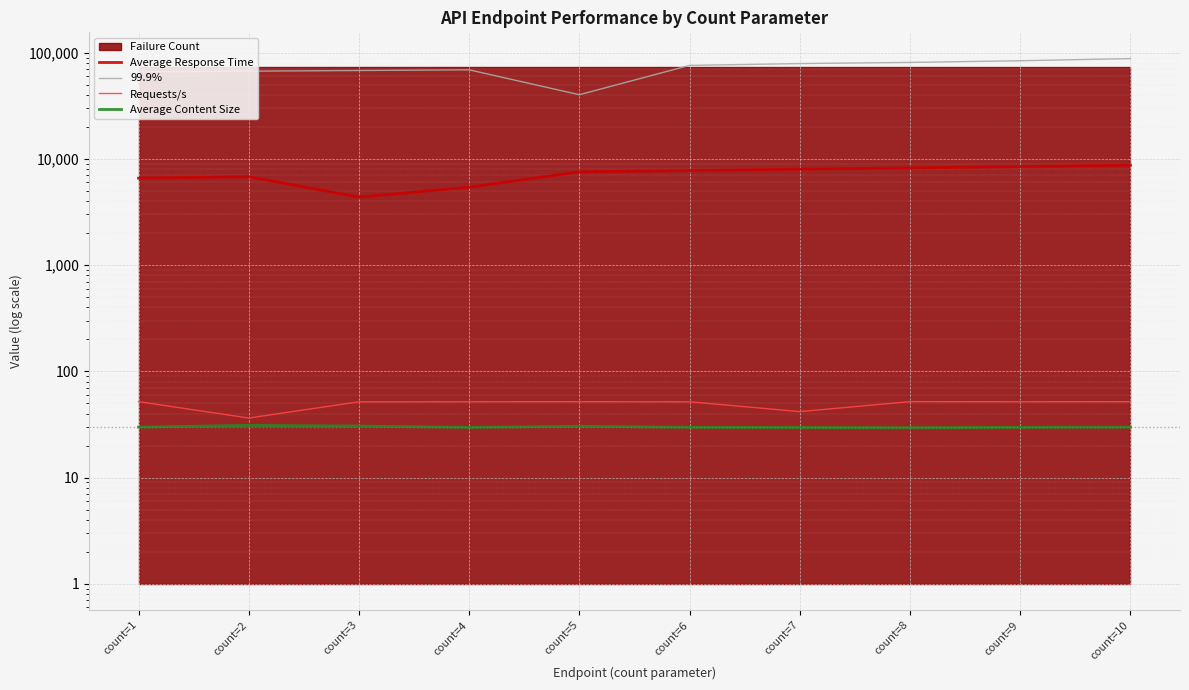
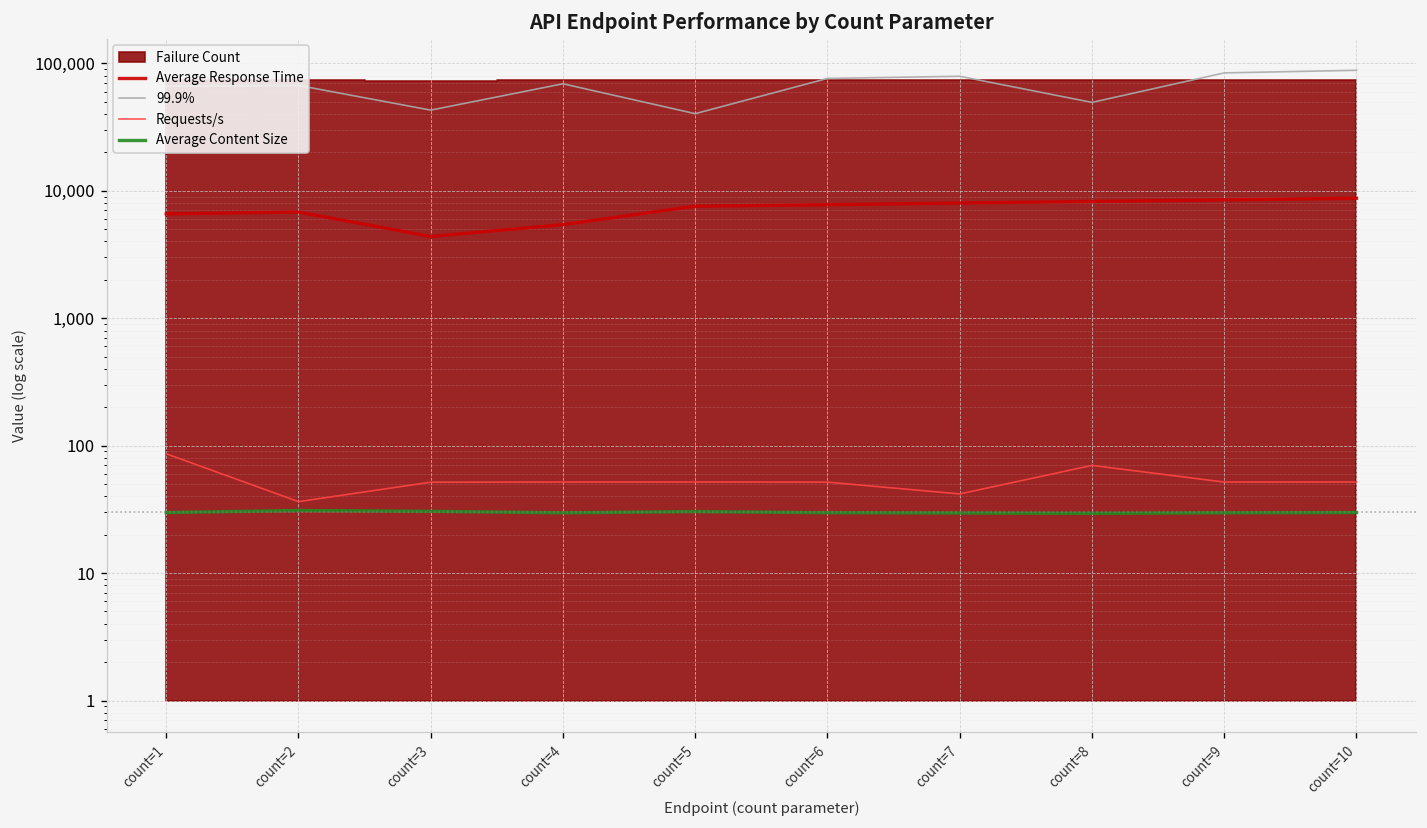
Requests/s, count=1: 50 -> 90
99.9%, count=3: 70,000 -> 43,000
99.9%, count=8: 80,000 -> 50,000
Requests/s, count=8: 50 -> 70
